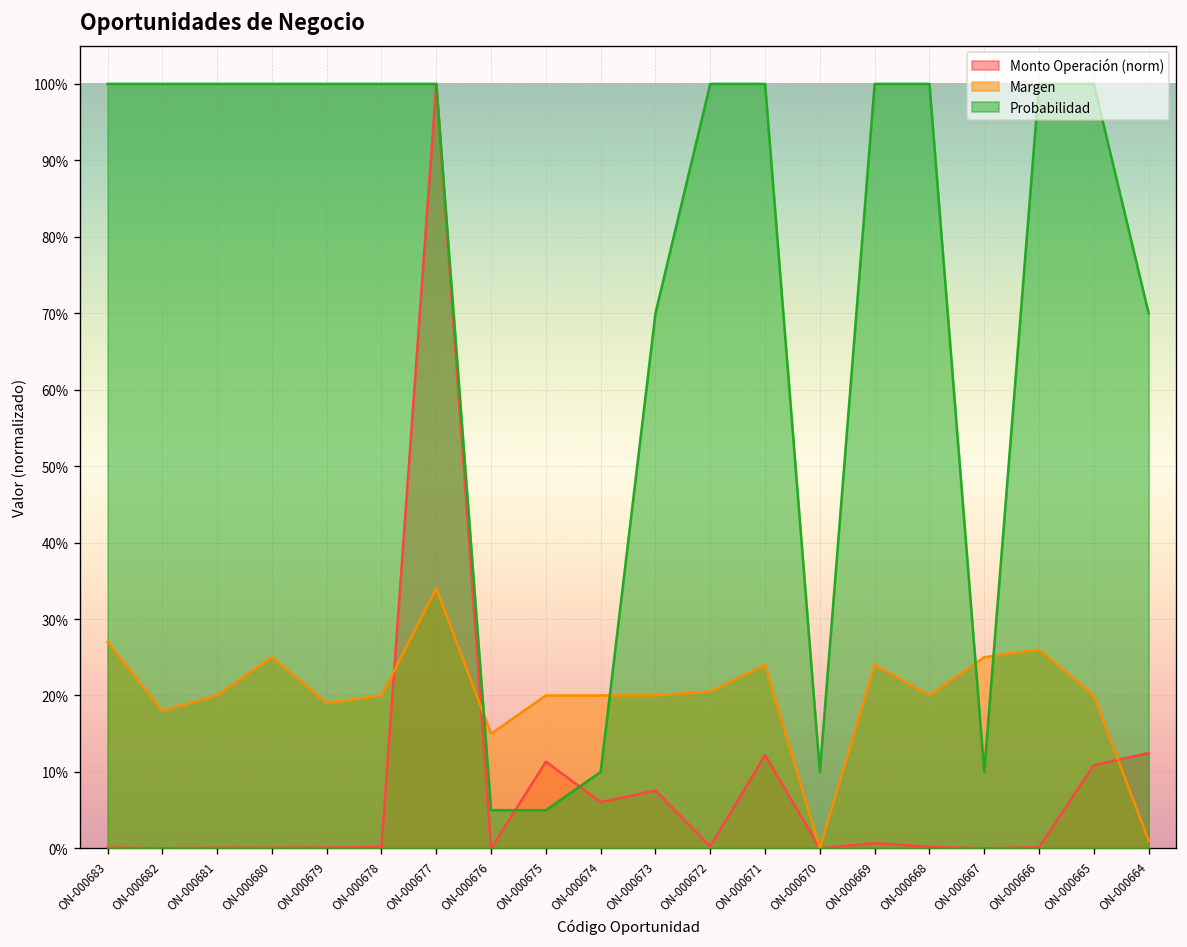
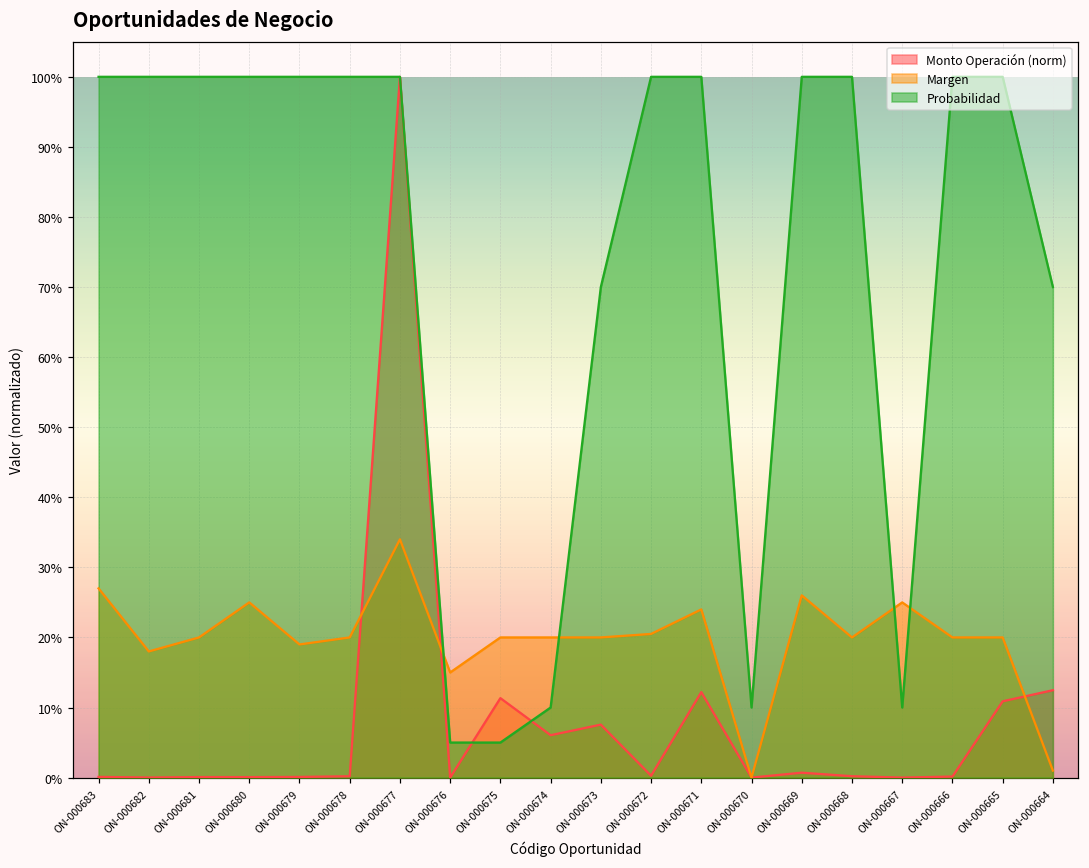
Margen, ON-000669: 24% -> 26%
Margen, ON-000666: 26% -> 20%
